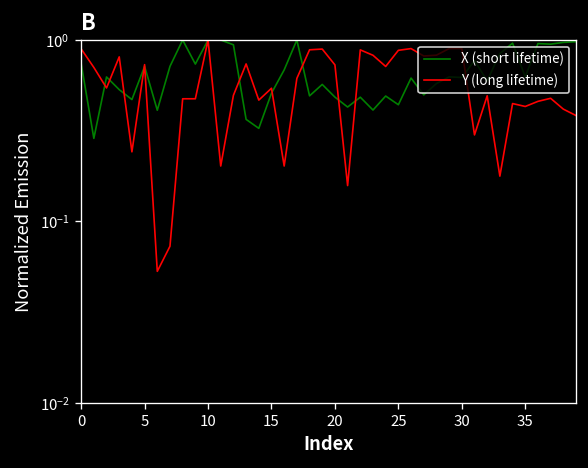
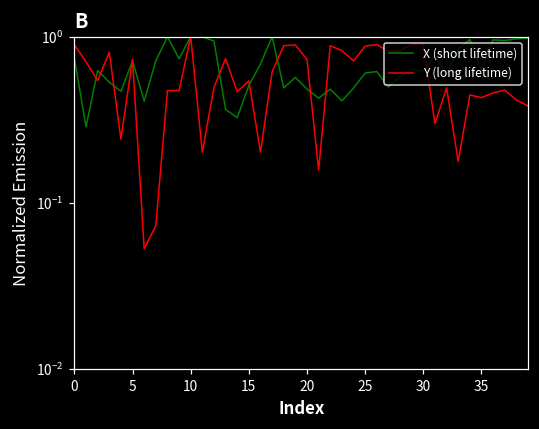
X (short lifetime), 25: 0.44 -> 0.60
